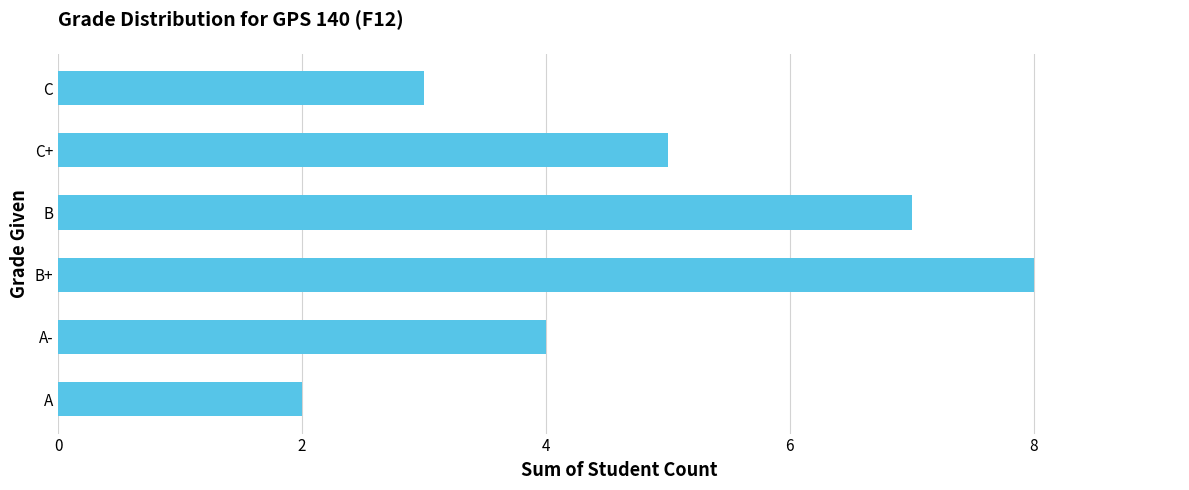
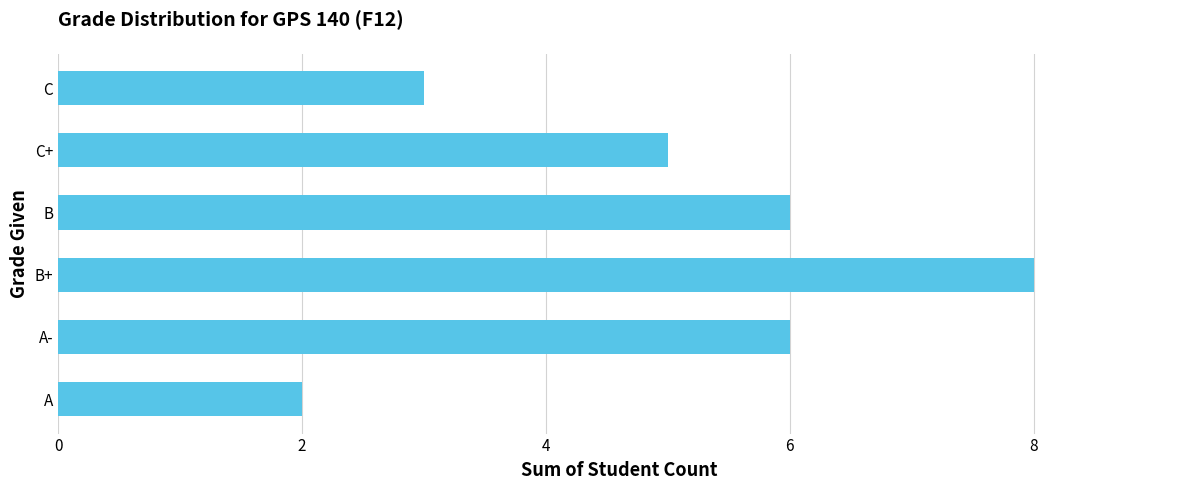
B: 7 -> 6
A-: 4 -> 6
